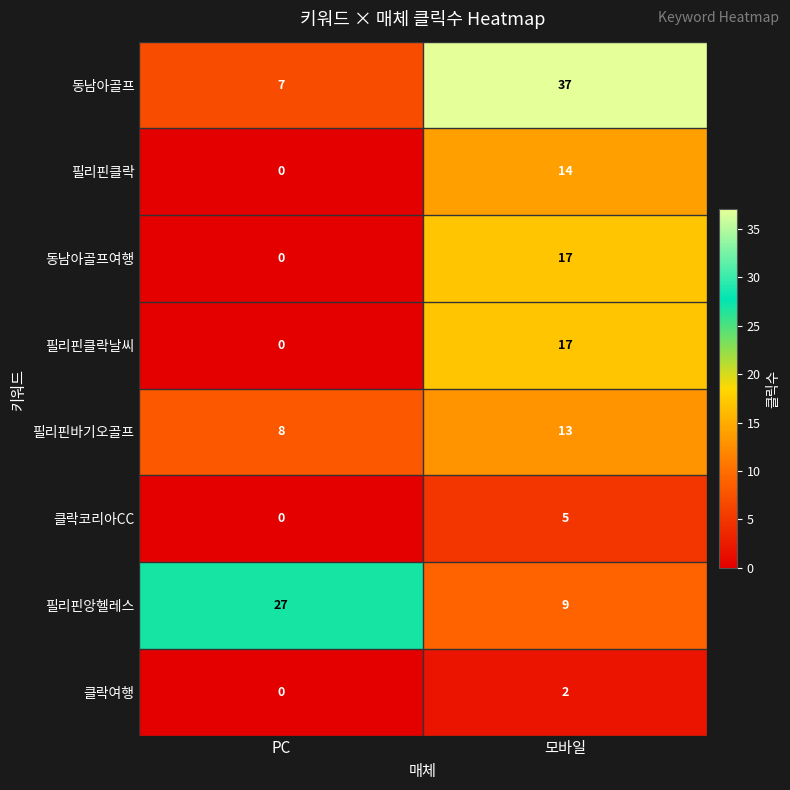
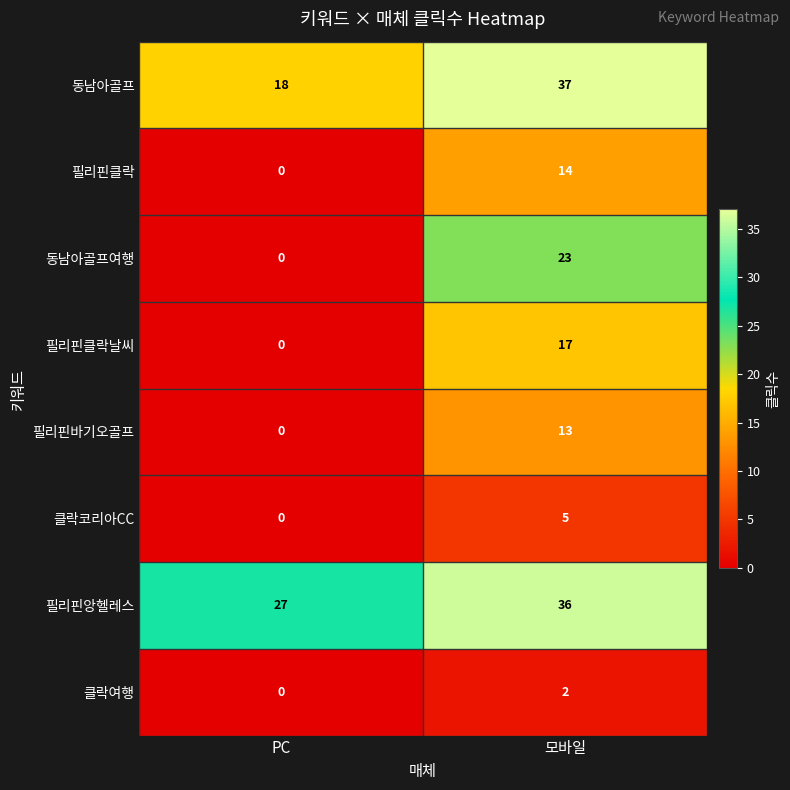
동남아골프, PC: 7 -> 18
동남아골프여행, 모바일: 17 -> 23
필리핀바기오골프, PC: 8 -> 0
필리핀앙헬레스, 모바일: 9 -> 36
